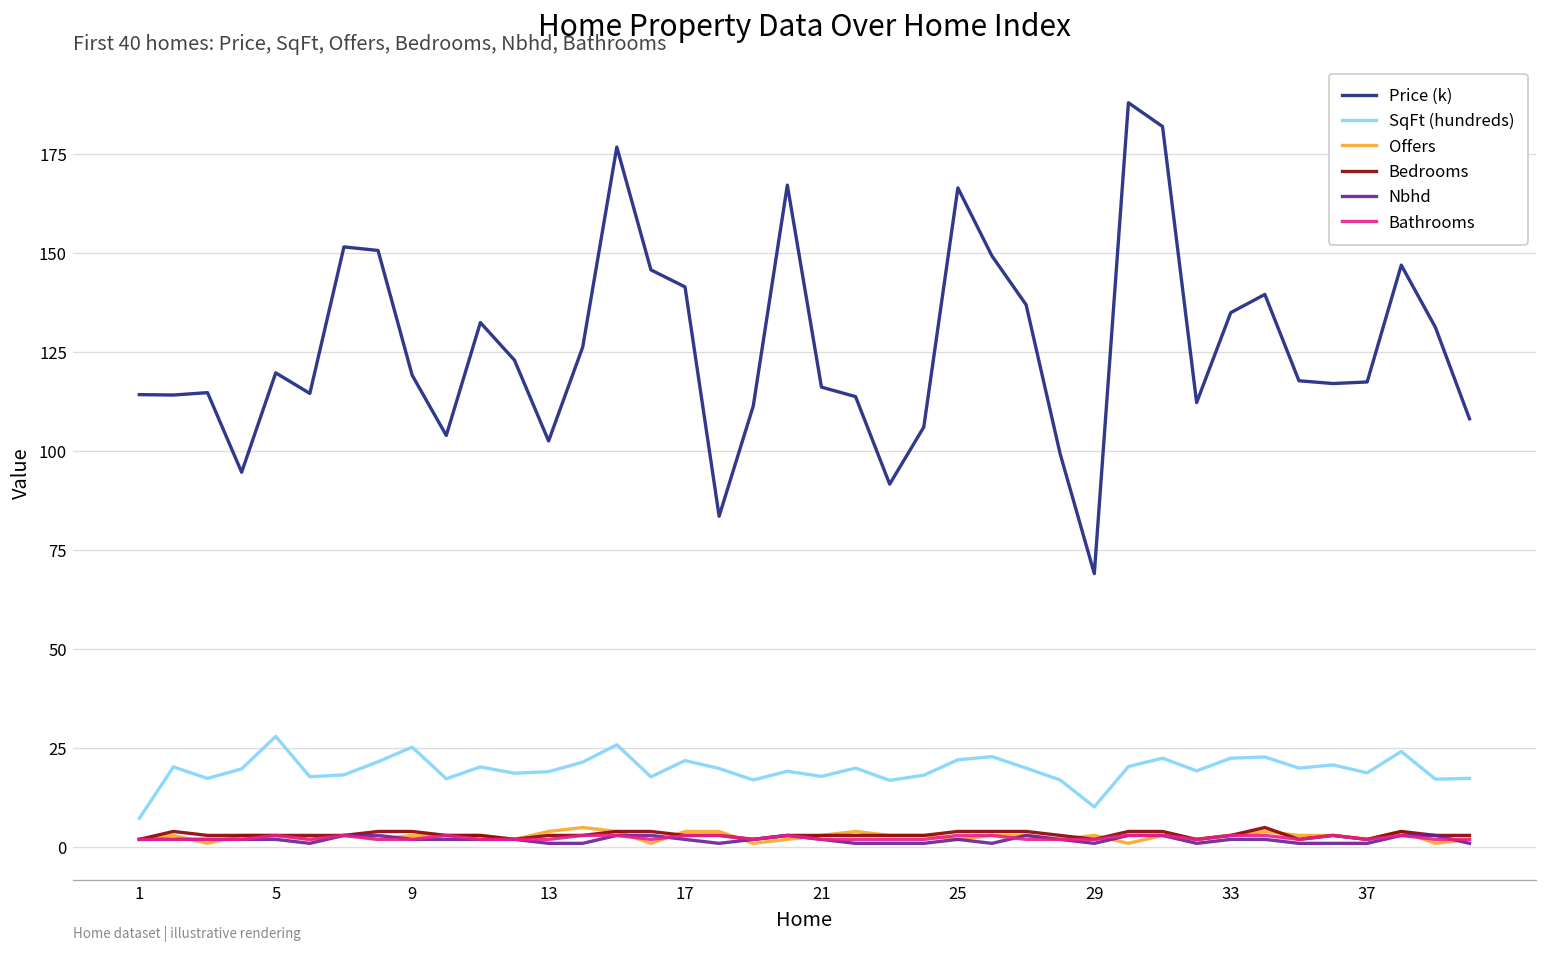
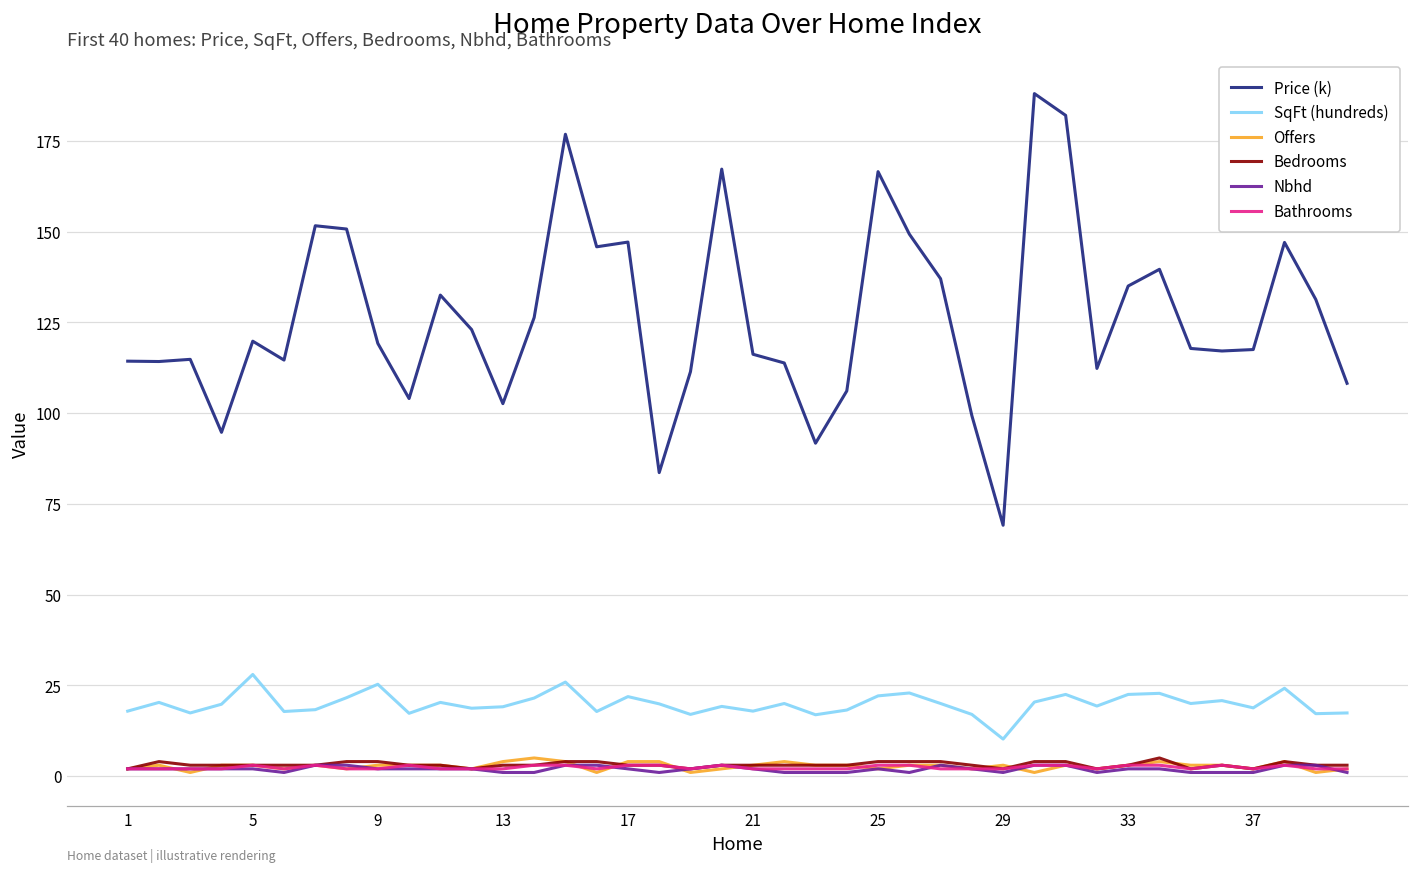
SqFt (hundreds), 1: 7 -> 18
Price (k), 17: 142 -> 147
